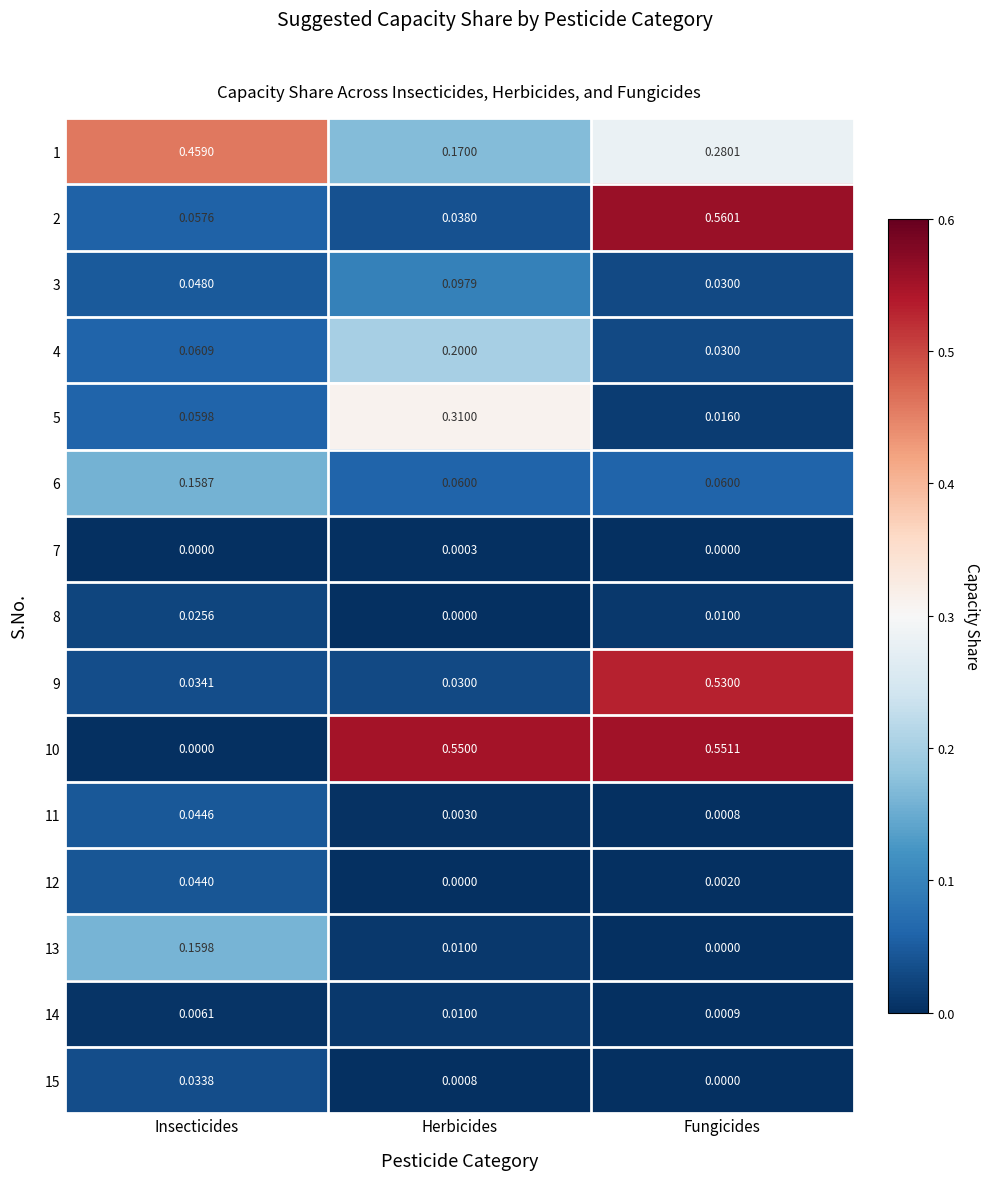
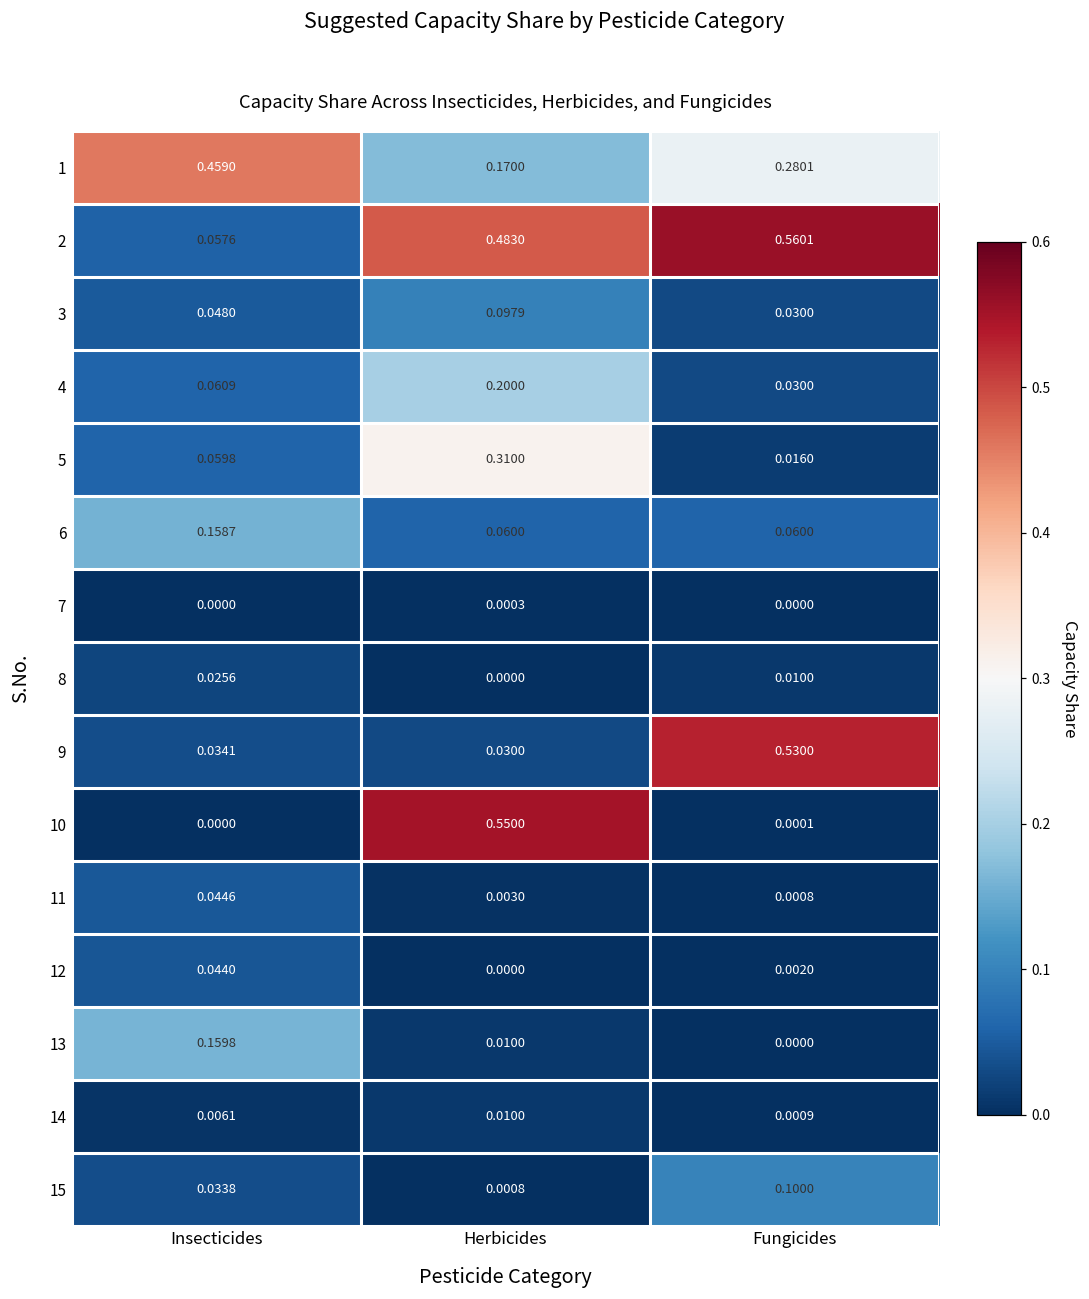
2, Herbicides: 0.0380 -> 0.4830
10, Fungicides: 0.5511 -> 0.0001
15, Fungicides: 0.0000 -> 0.1000
